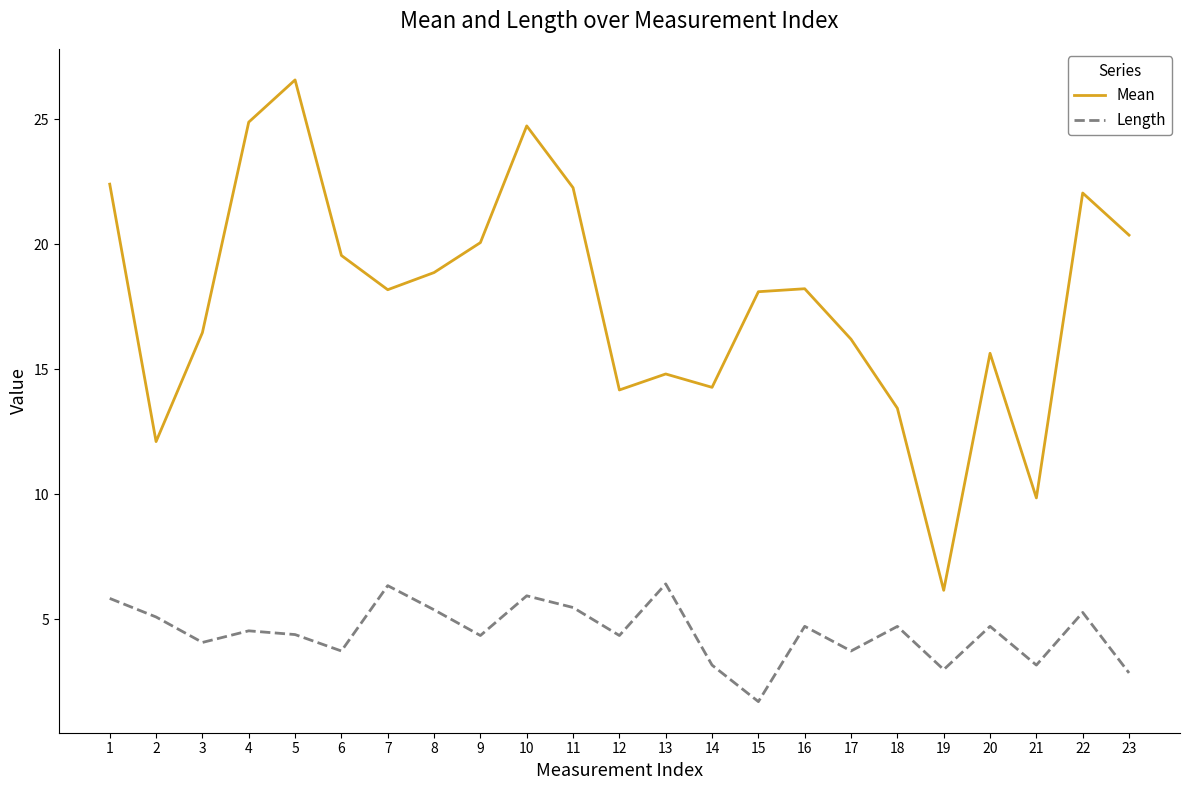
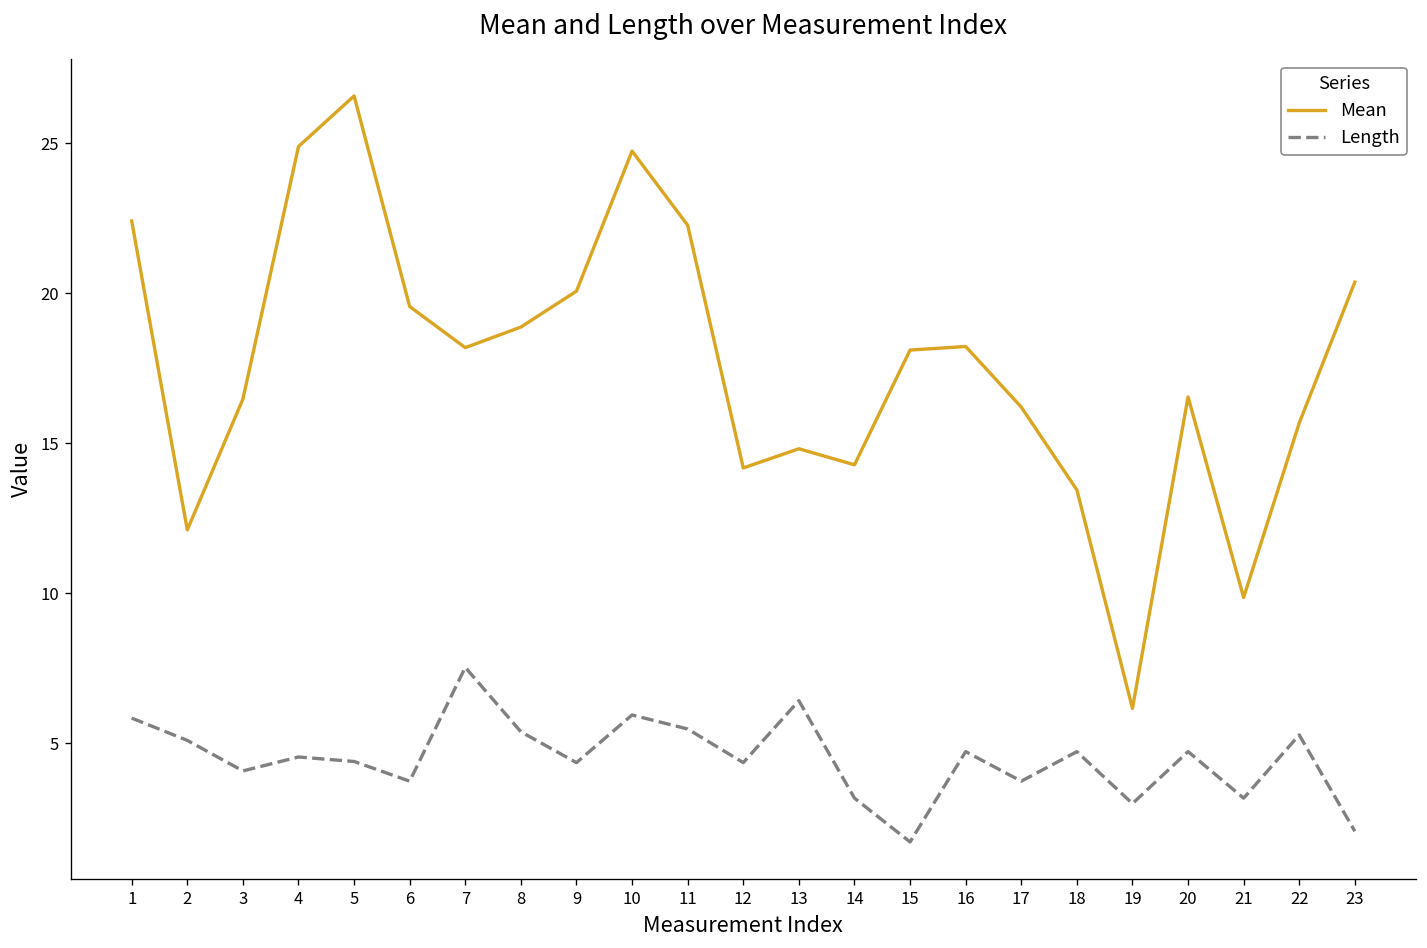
Length, 7: 6.3 -> 7.5
Mean, 20: 15.6 -> 16.5
Mean, 22: 22.1 -> 15.7
Length, 23: 2.8 -> 2.1
